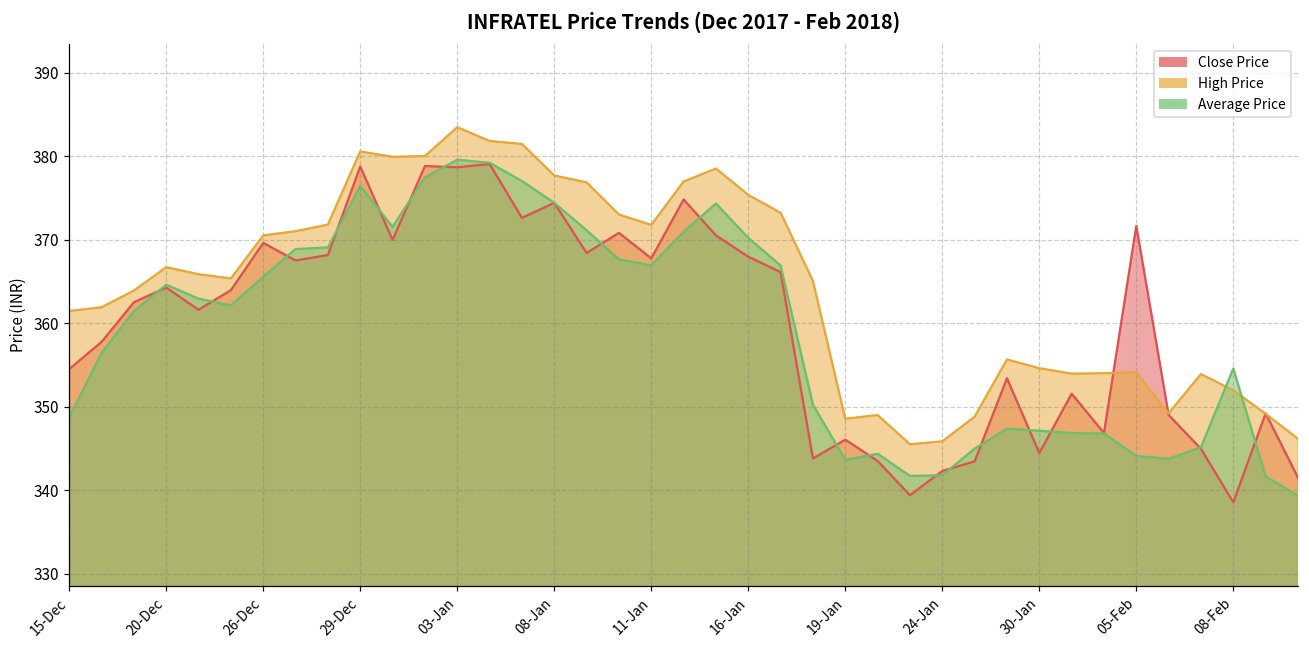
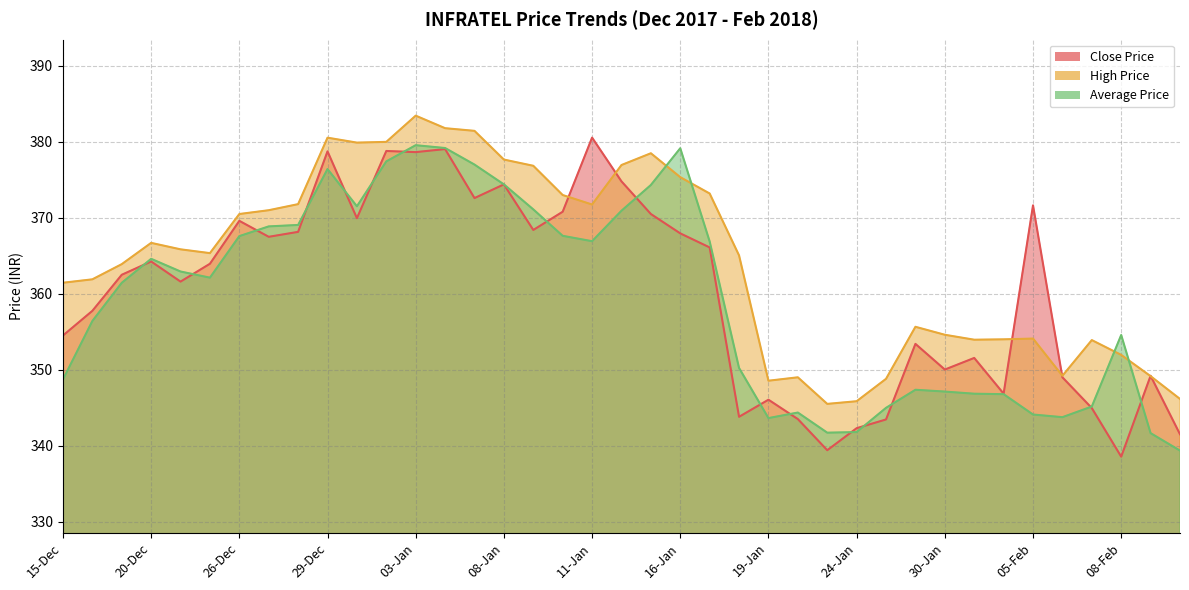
Average Price, 26-Dec: 366 -> 368
Close Price, 11-Jan: 368 -> 381
Average Price, 16-Jan: 370 -> 379
Close Price, 30-Jan: 344 -> 350
